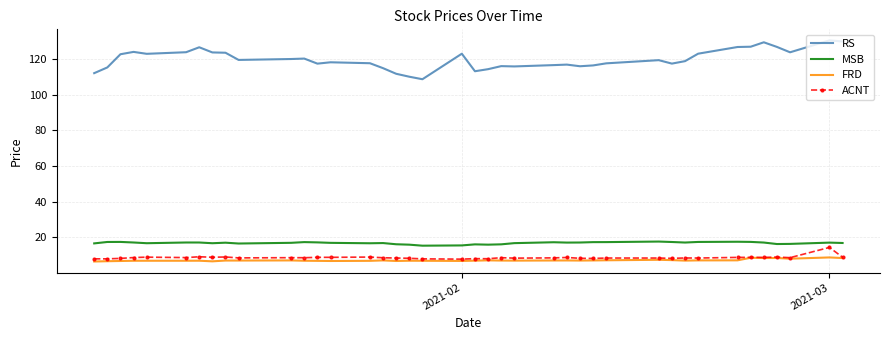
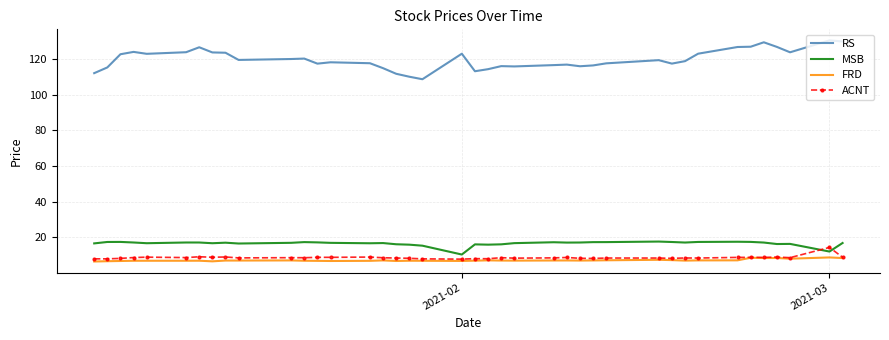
MSB, 2021-02: 16 -> 10
MSB, 2021-03: 17 -> 12
